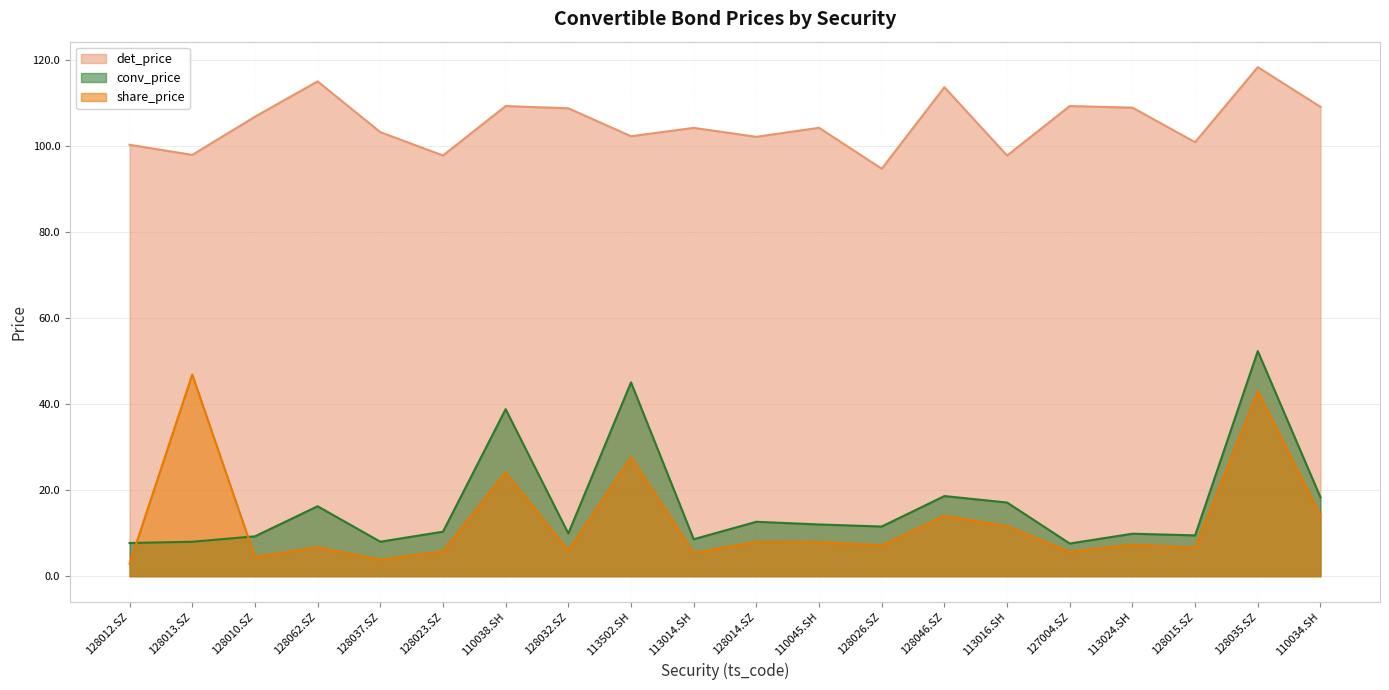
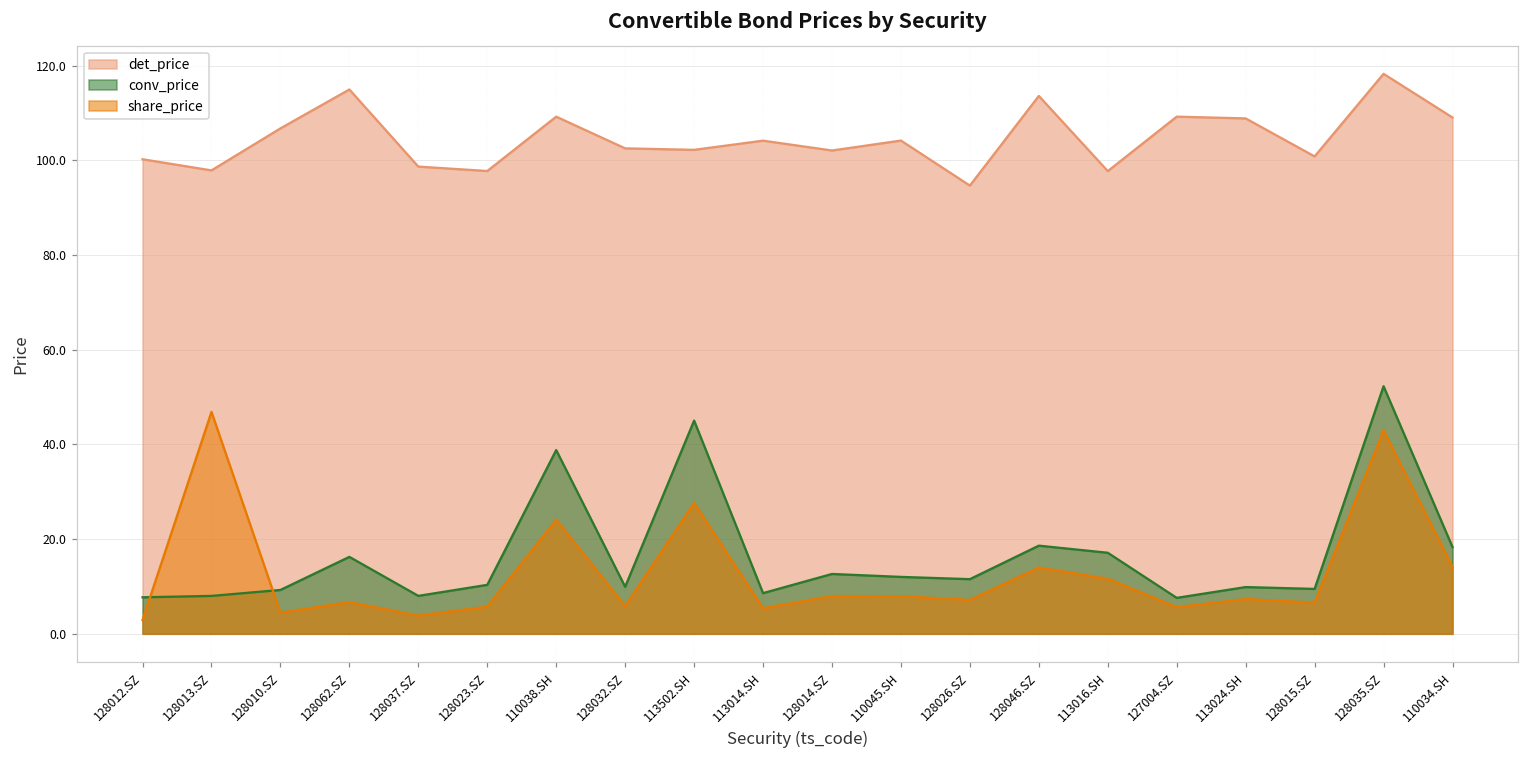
det_price, 128037.SZ: 103 -> 99
det_price, 128032.SZ: 109 -> 103
